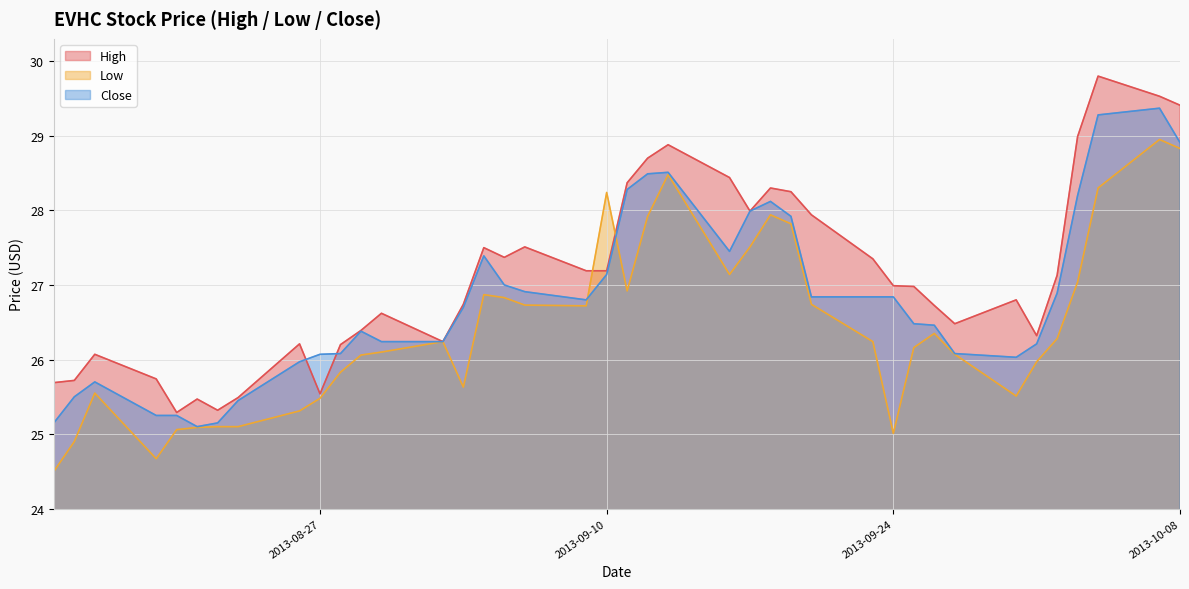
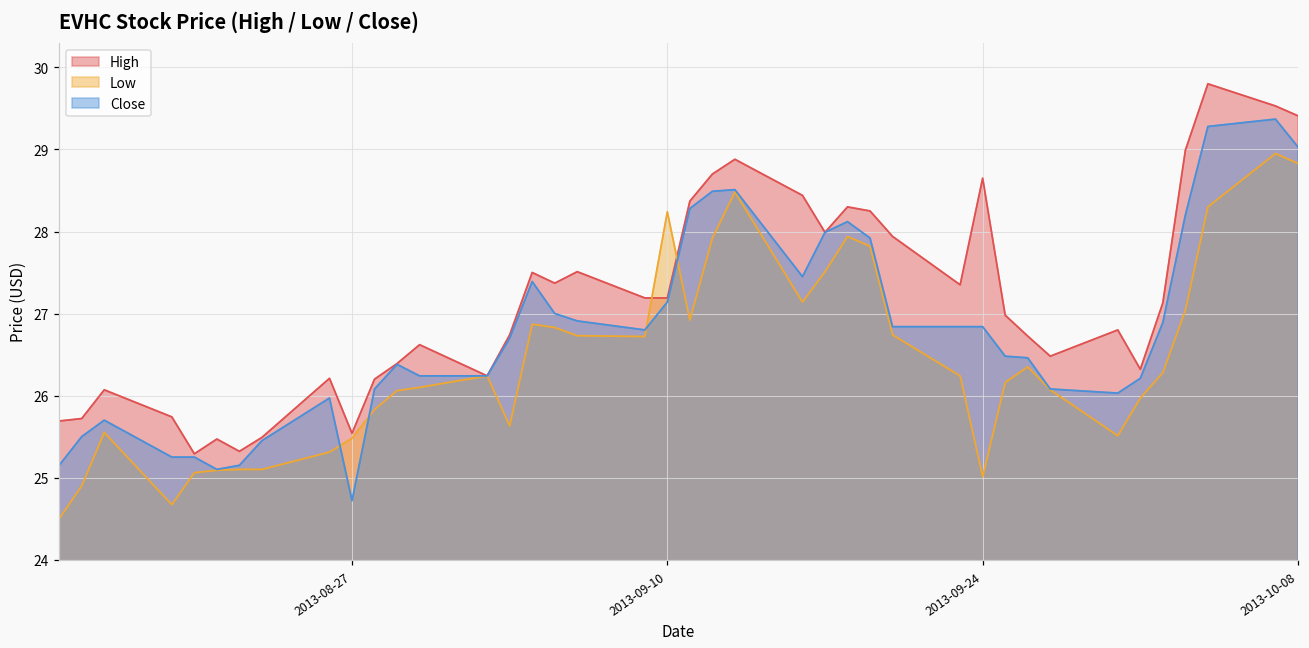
Close, 2013-08-27: 26.1 -> 24.7
High, 2013-09-24: 27.0 -> 28.7
Close, 2013-10-08: 28.9 -> 29.0
